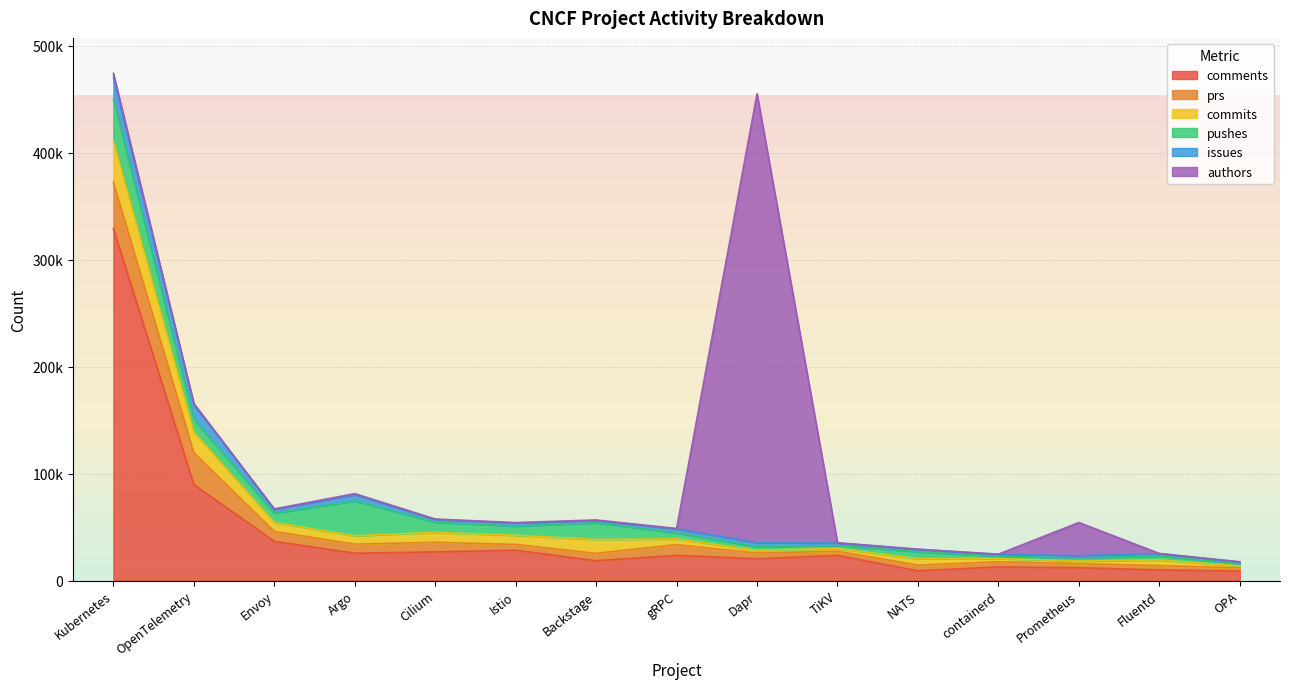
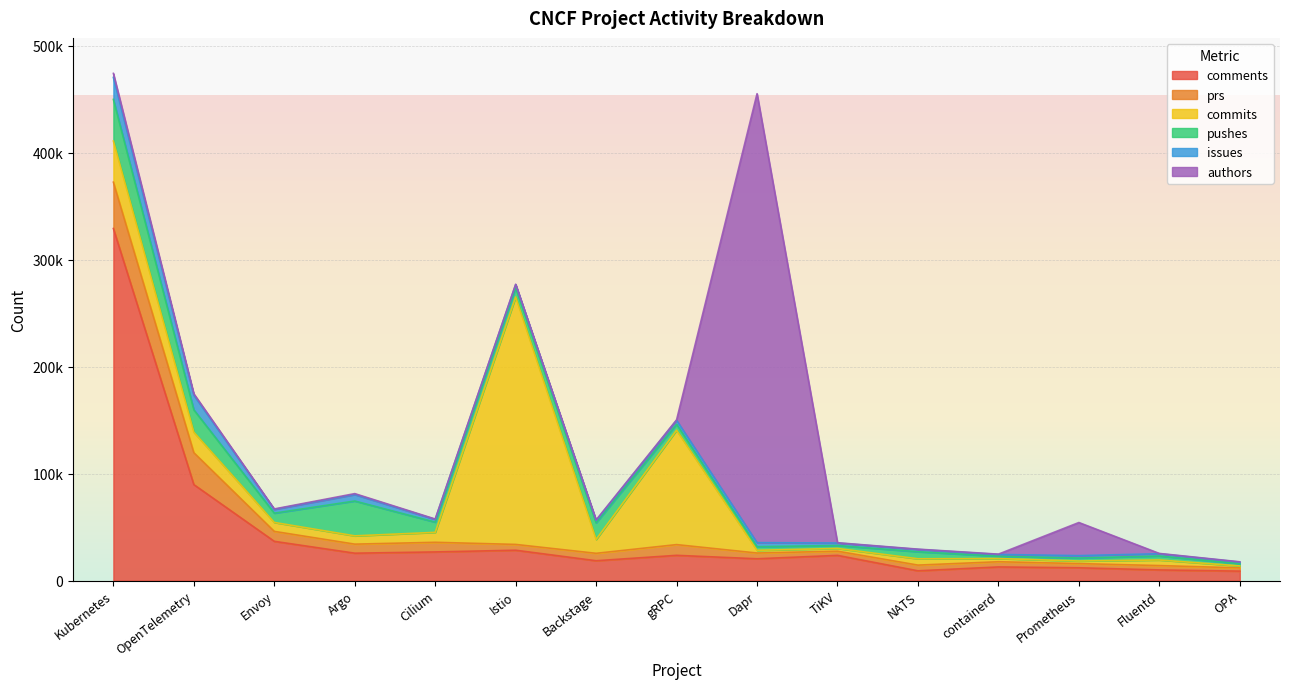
pushes, OpenTelemetry: 12000 -> 21000
commits, Istio: 9000 -> 231000
commits, gRPC: 5000 -> 107000
